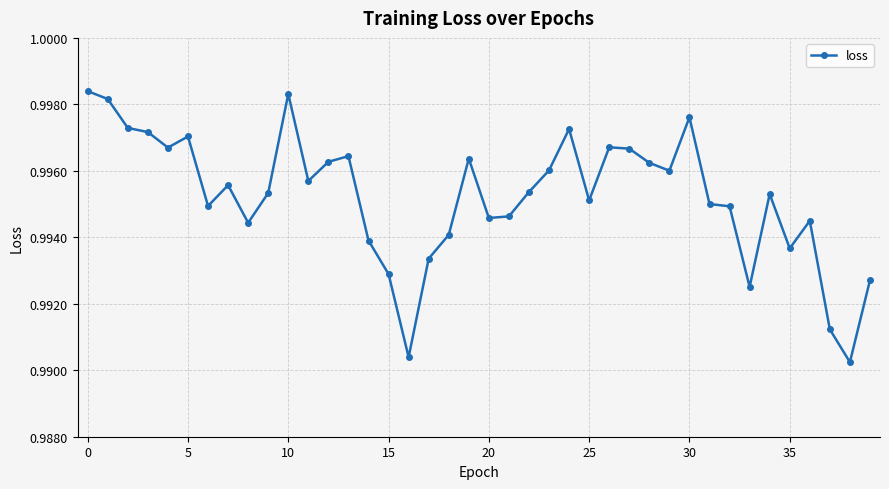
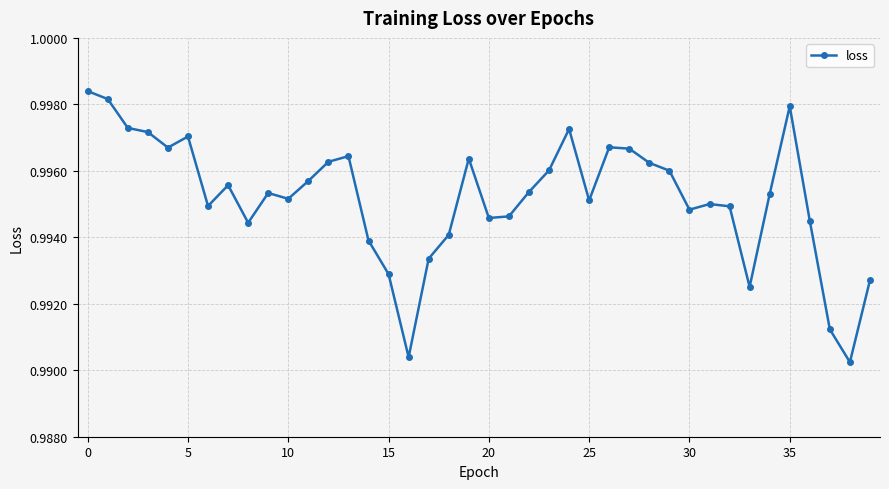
10: 0.9983 -> 0.9952
30: 0.9976 -> 0.9948
35: 0.9937 -> 0.9979
